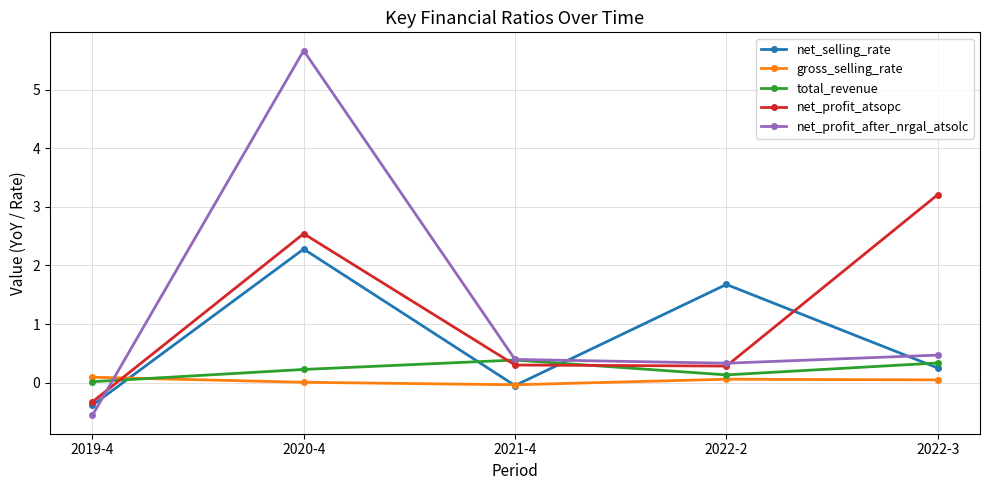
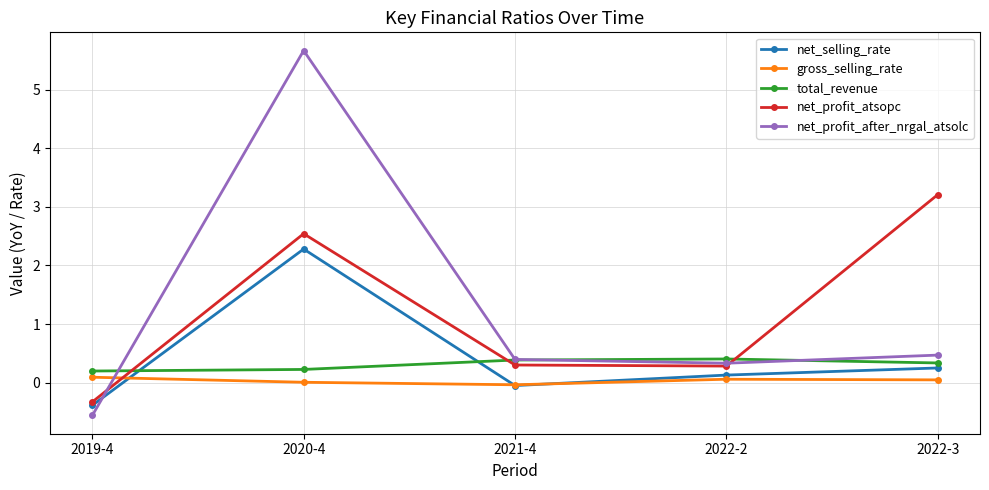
total_revenue, 2019-4: 0.0 -> 0.2
net_selling_rate, 2022-2: 1.7 -> 0.1
total_revenue, 2022-2: 0.1 -> 0.4
